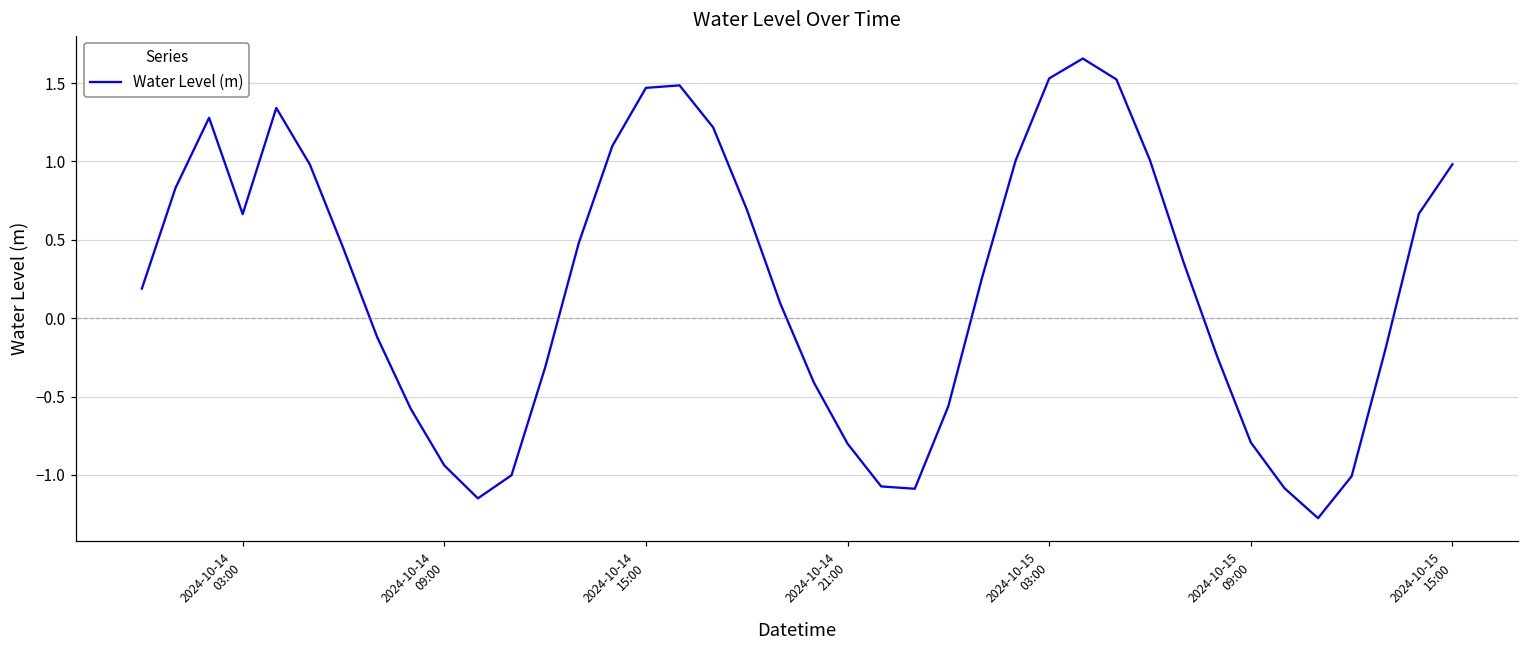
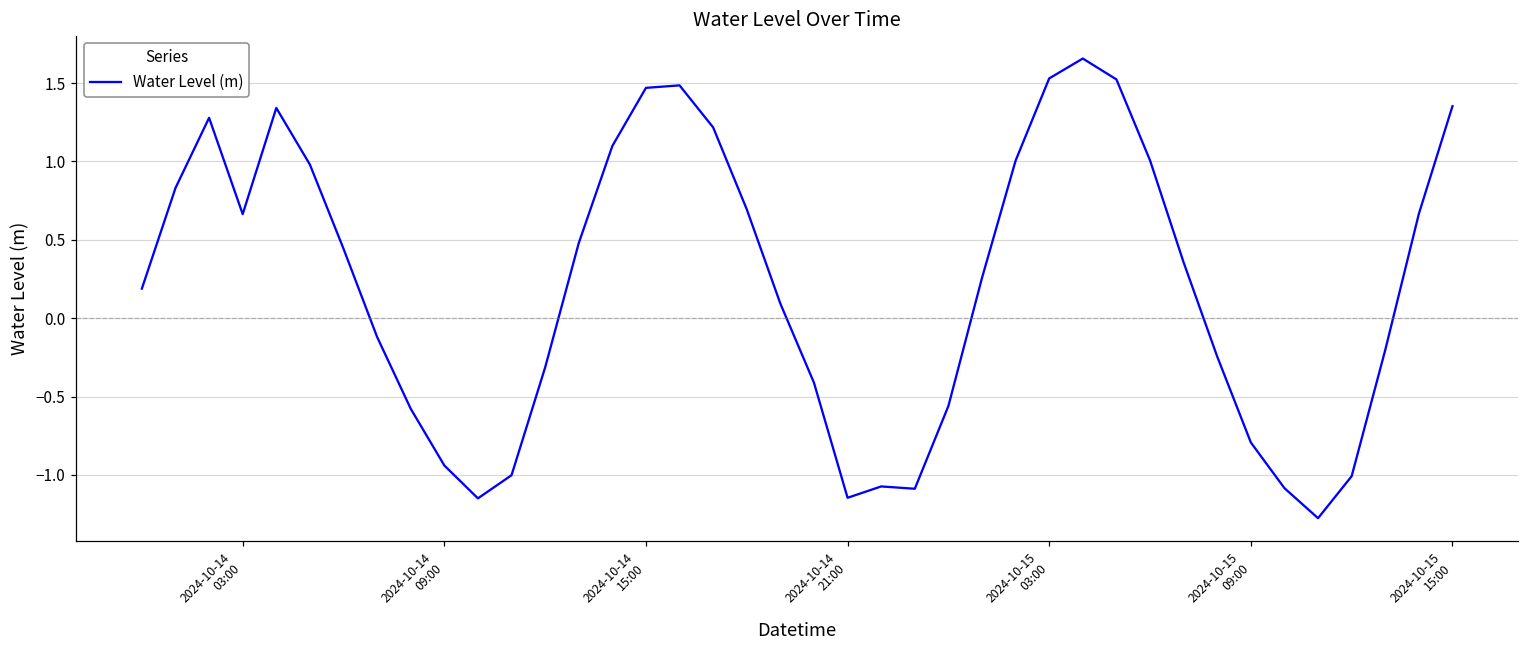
2024-10-14 21:00: -0.80 -> -1.15
2024-10-15 15:00: 0.98 -> 1.35
